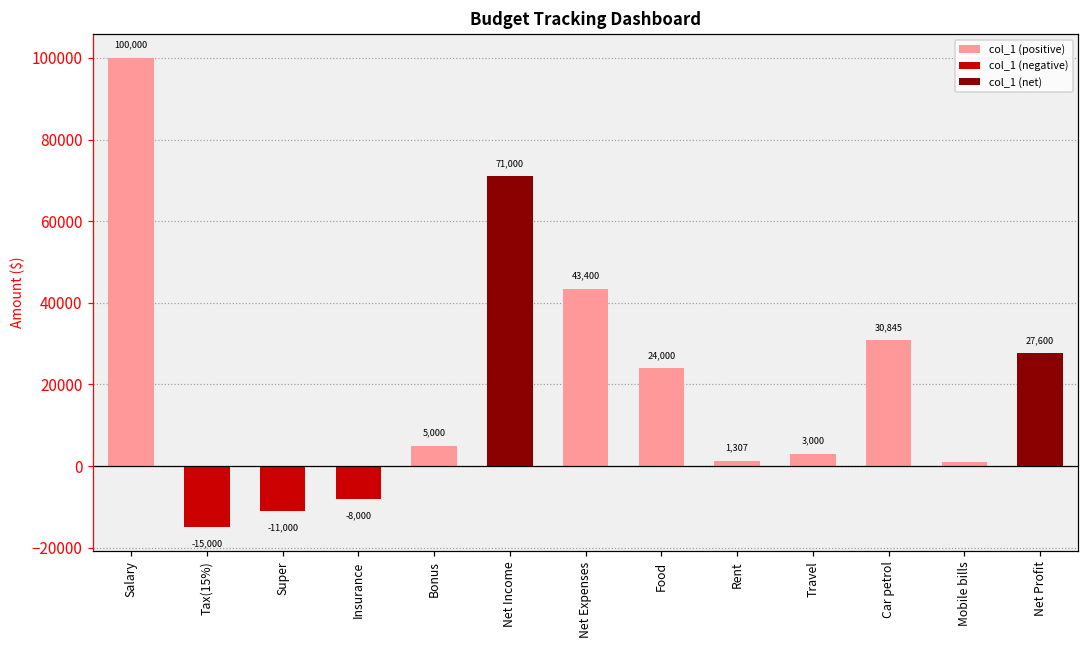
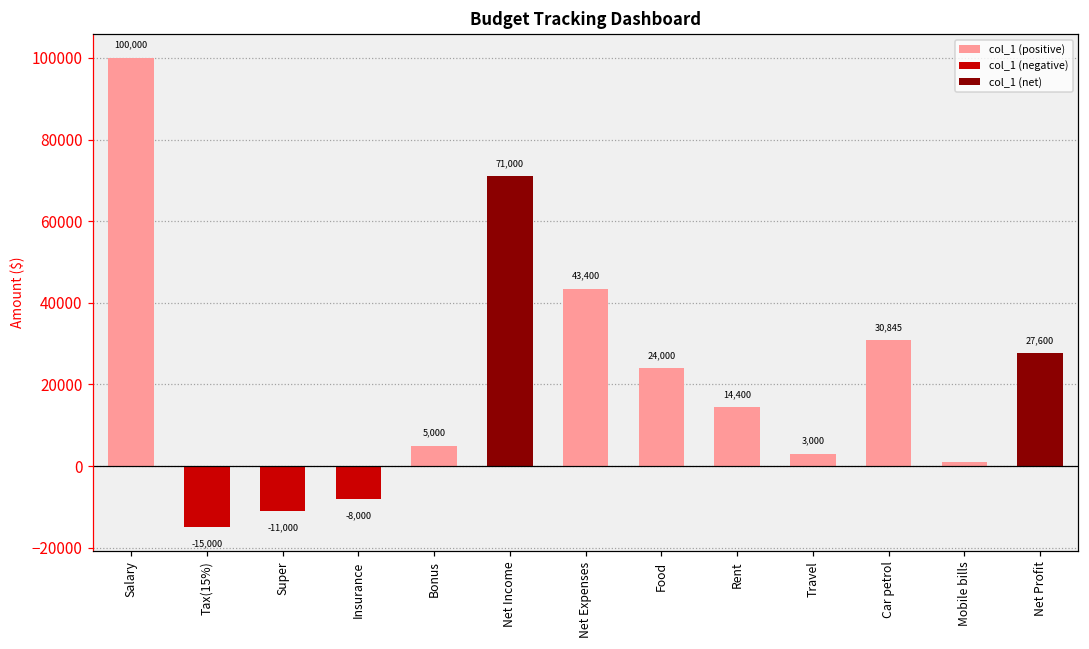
col_1 (positive), Rent: 1,307 -> 14,400
